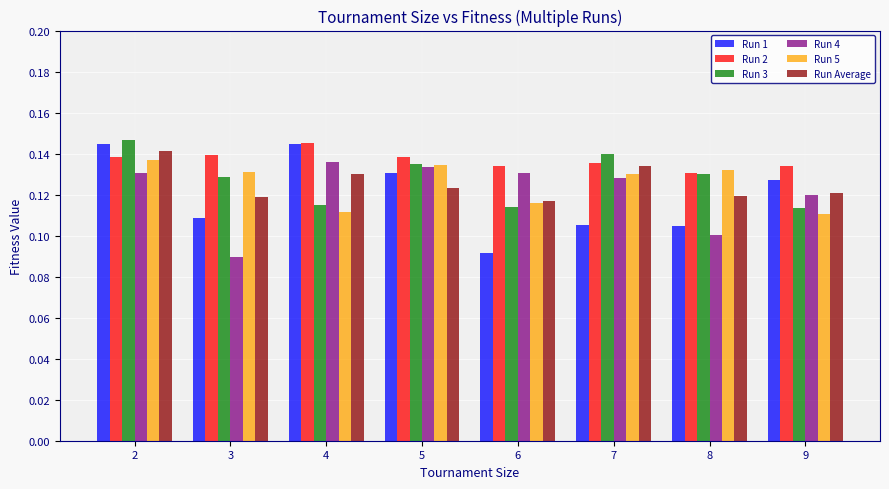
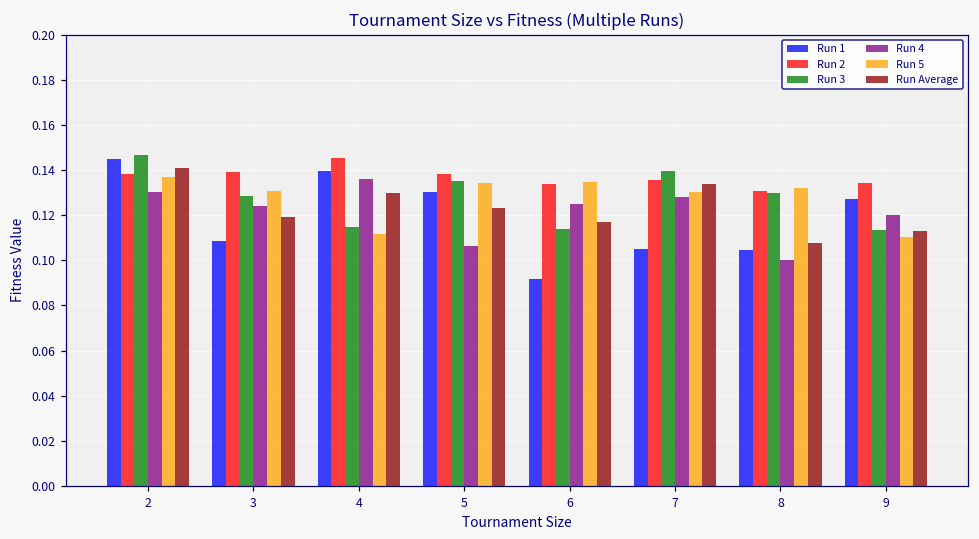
Run 4, 3: 0.090 -> 0.124
Run 1, 4: 0.144 -> 0.140
Run 4, 5: 0.134 -> 0.106
Run 4, 6: 0.130 -> 0.125
Run 5, 6: 0.116 -> 0.135
Run Average, 8: 0.119 -> 0.108
Run Average, 9: 0.121 -> 0.113
